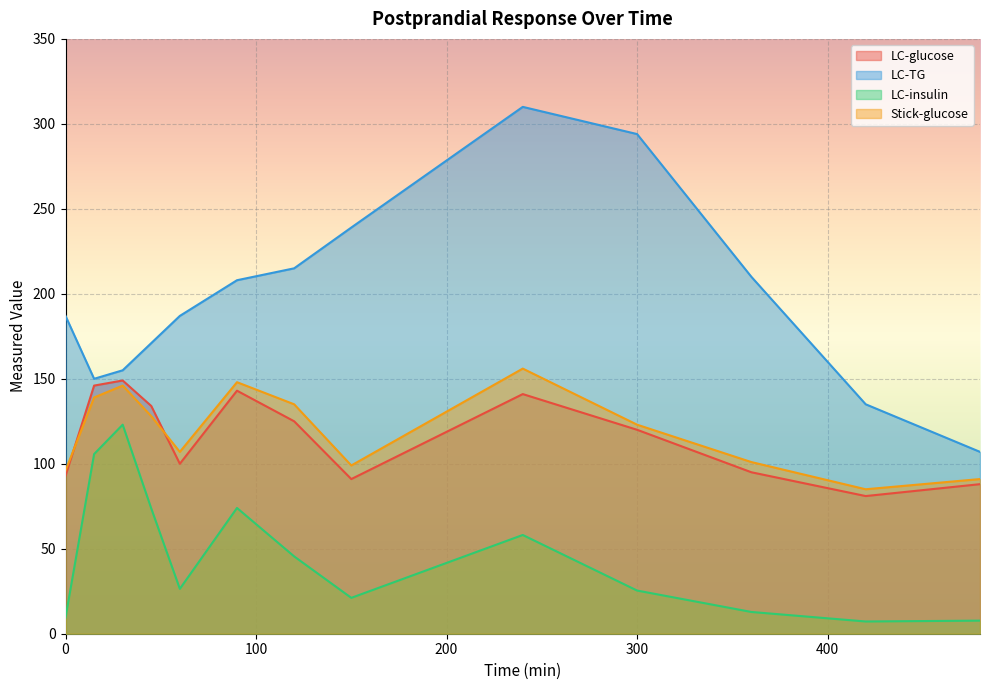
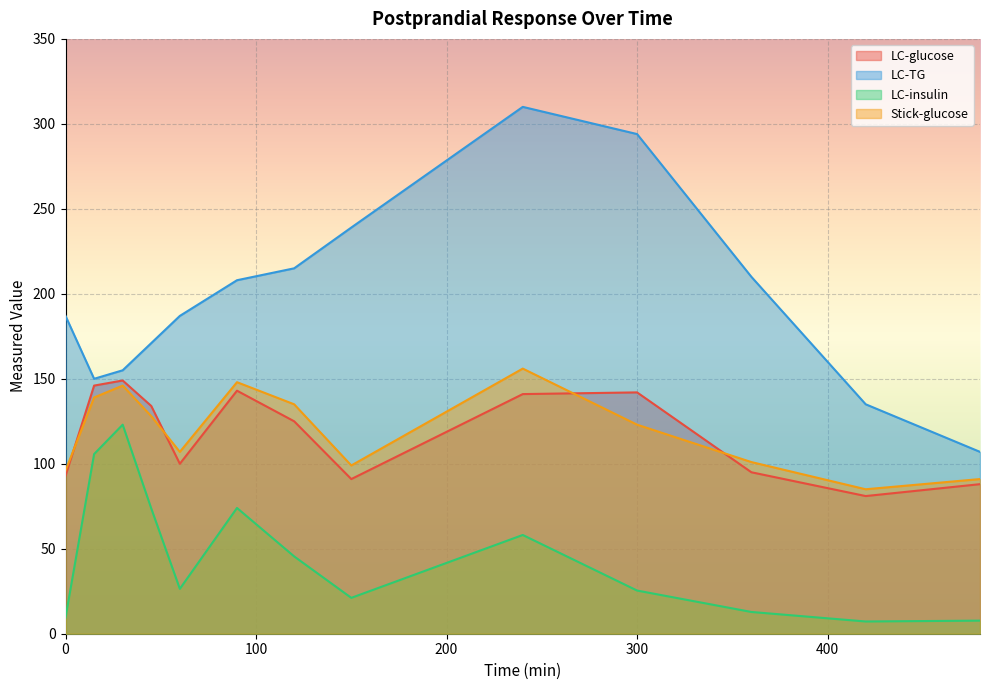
LC-glucose, 300: 120 -> 142
